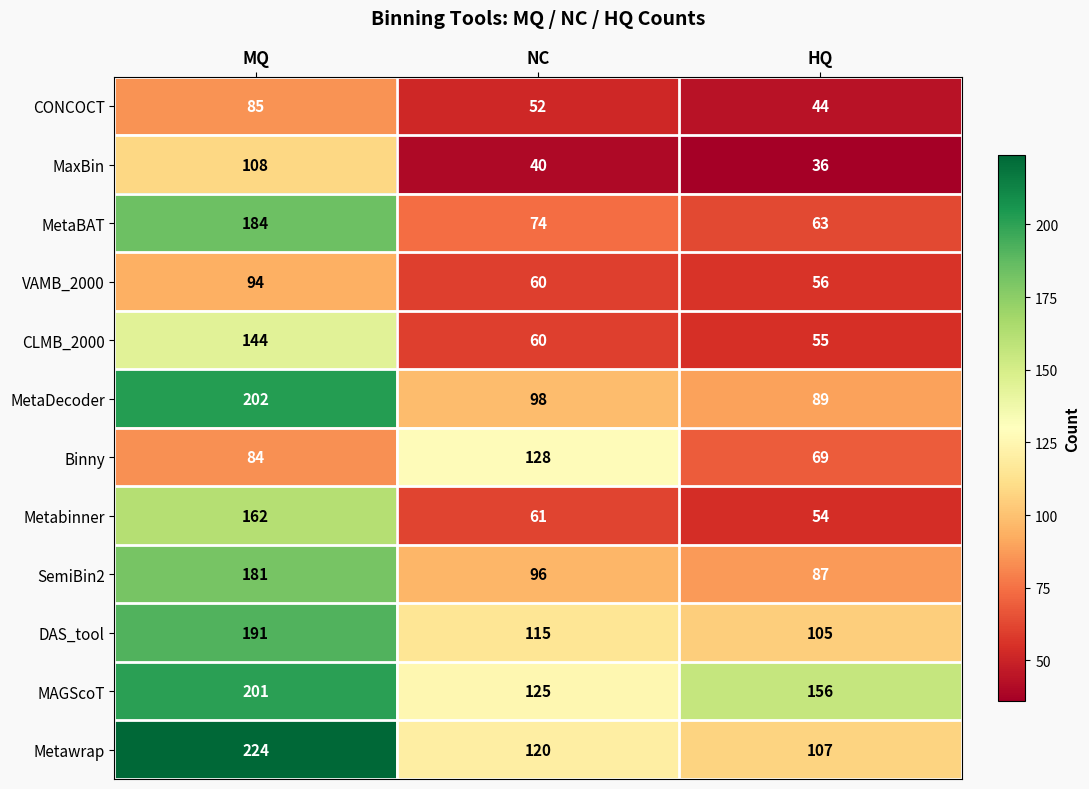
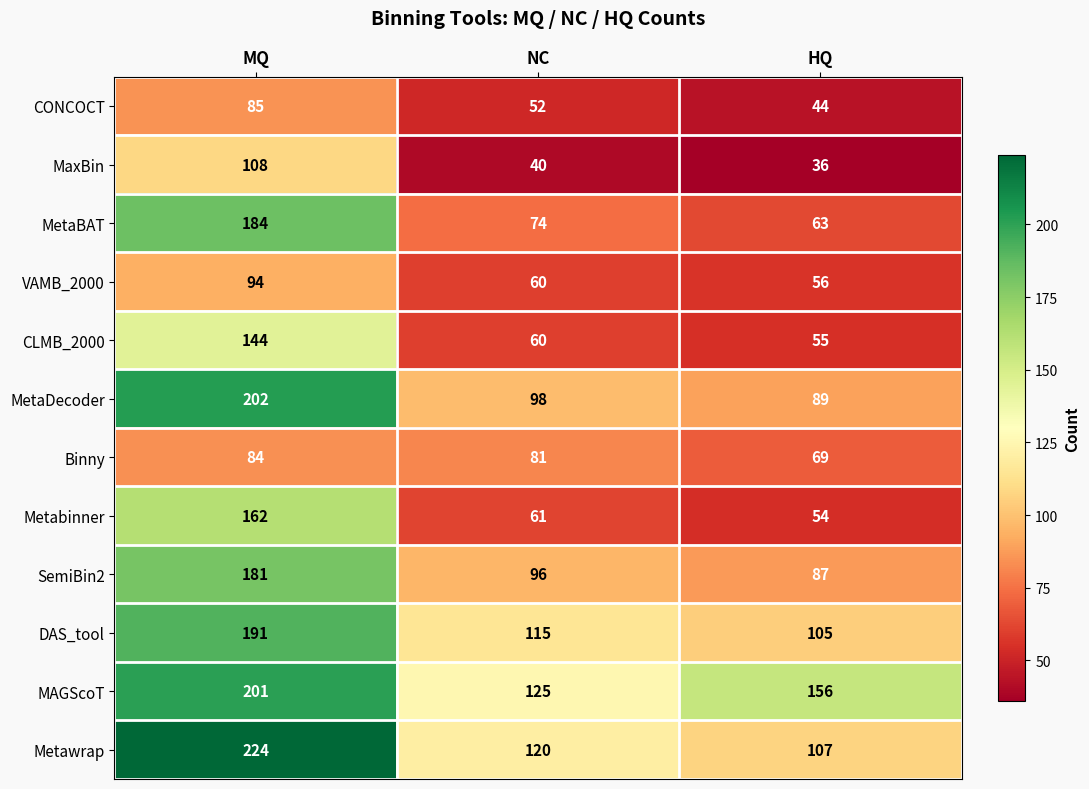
Binny, NC: 128 -> 81
